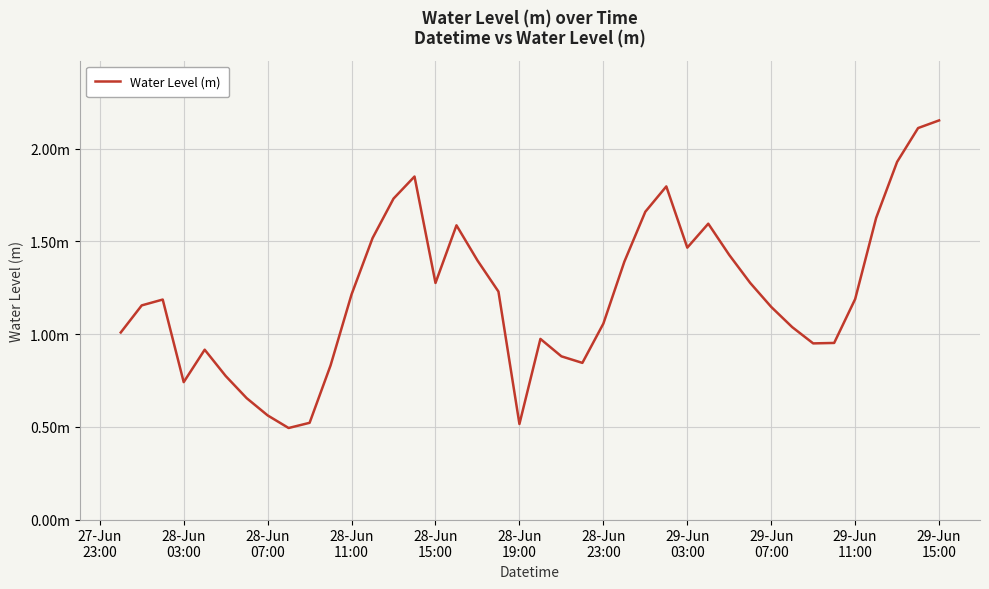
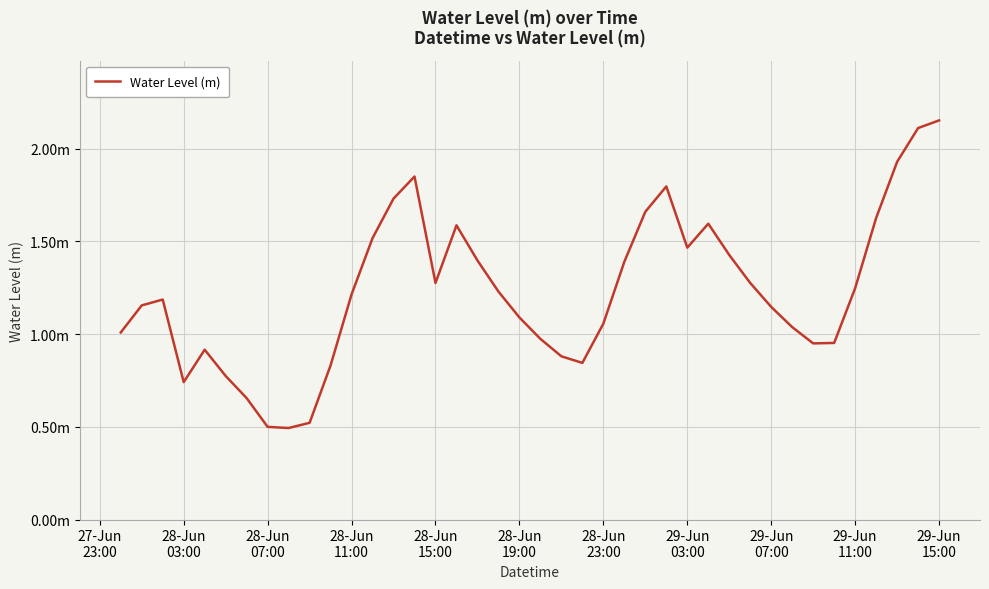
28-Jun 07:00: 0.56m -> 0.50m
28-Jun 19:00: 0.52m -> 1.09m
29-Jun 11:00: 1.19m -> 1.25m
